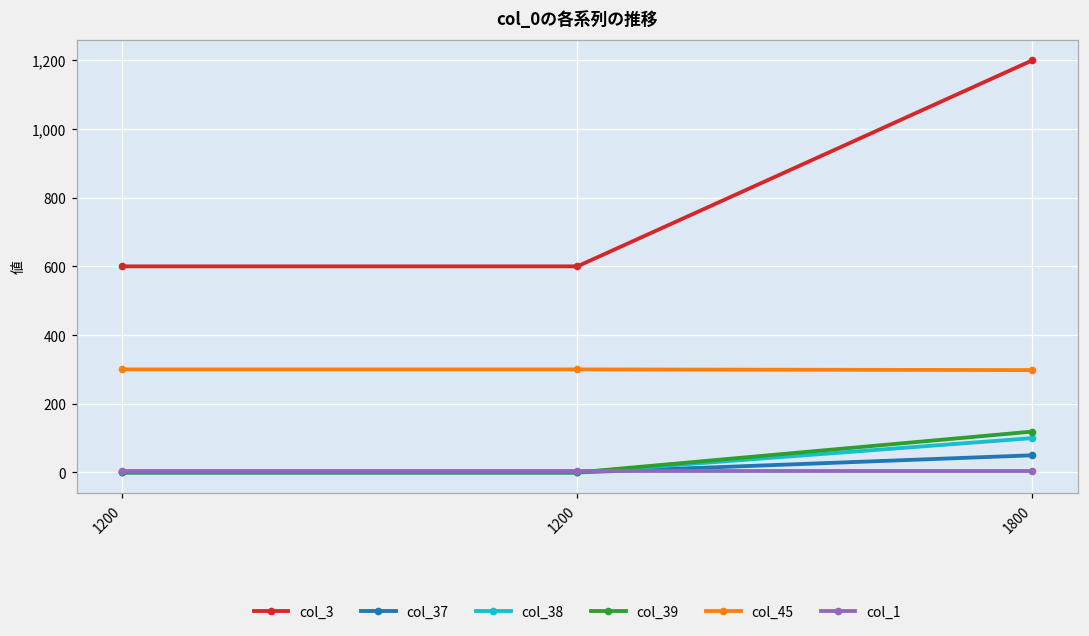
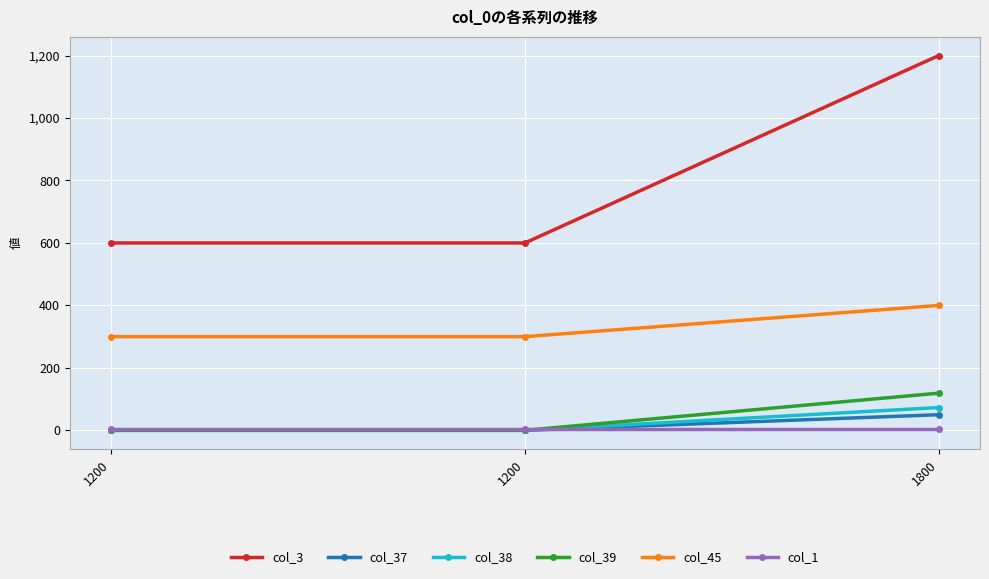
col_38, 1800: 100 -> 70
col_45, 1800: 300 -> 400
